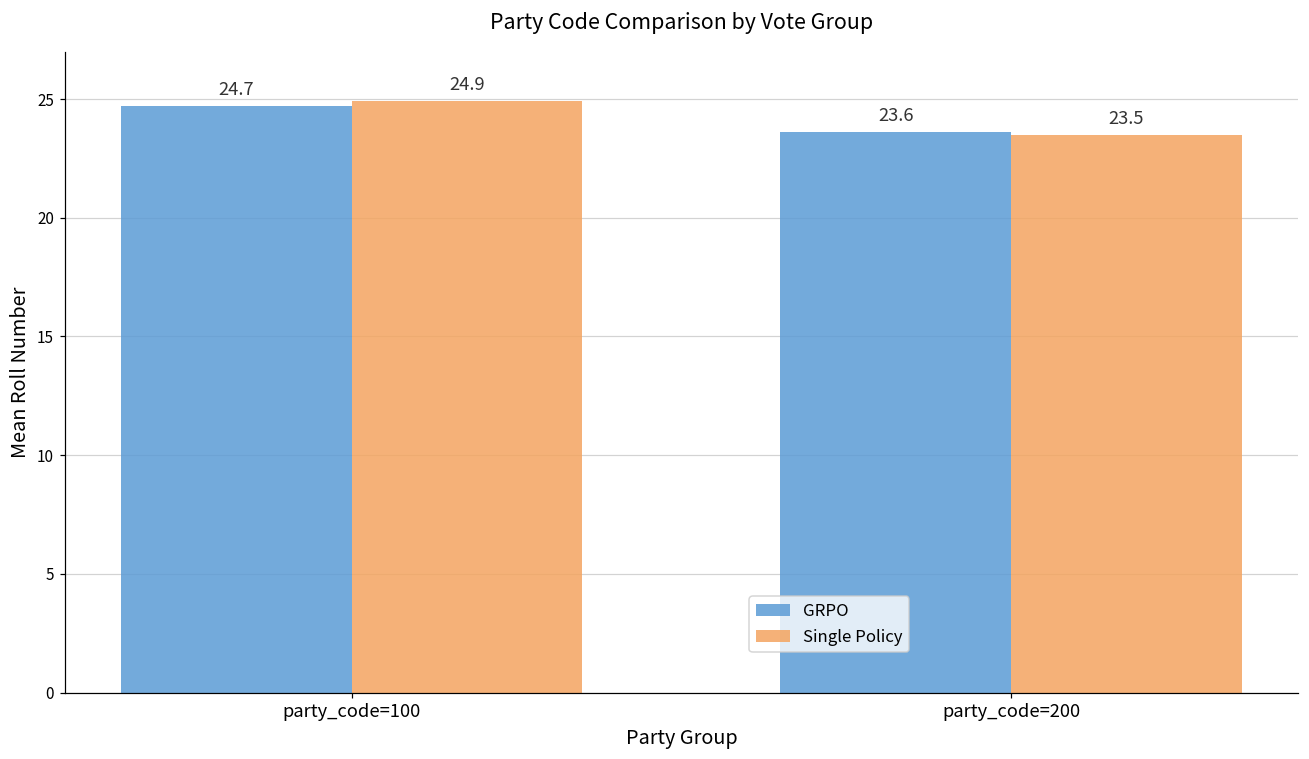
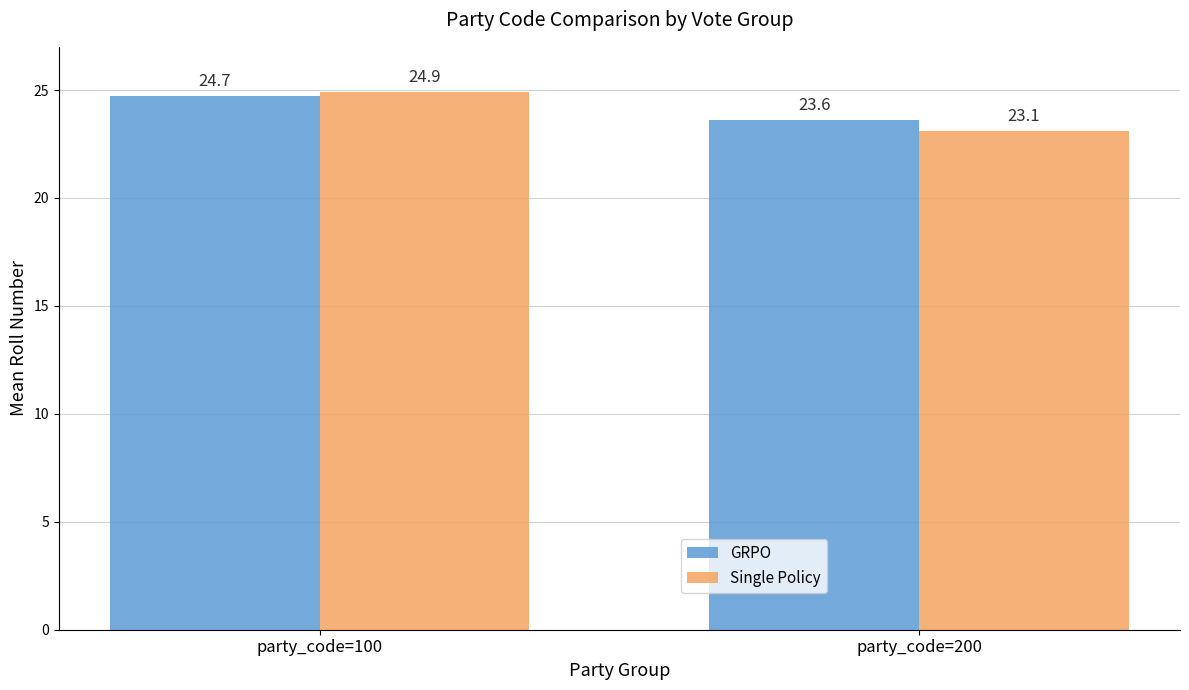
Single Policy, party_code=200: 23.5 -> 23.1
